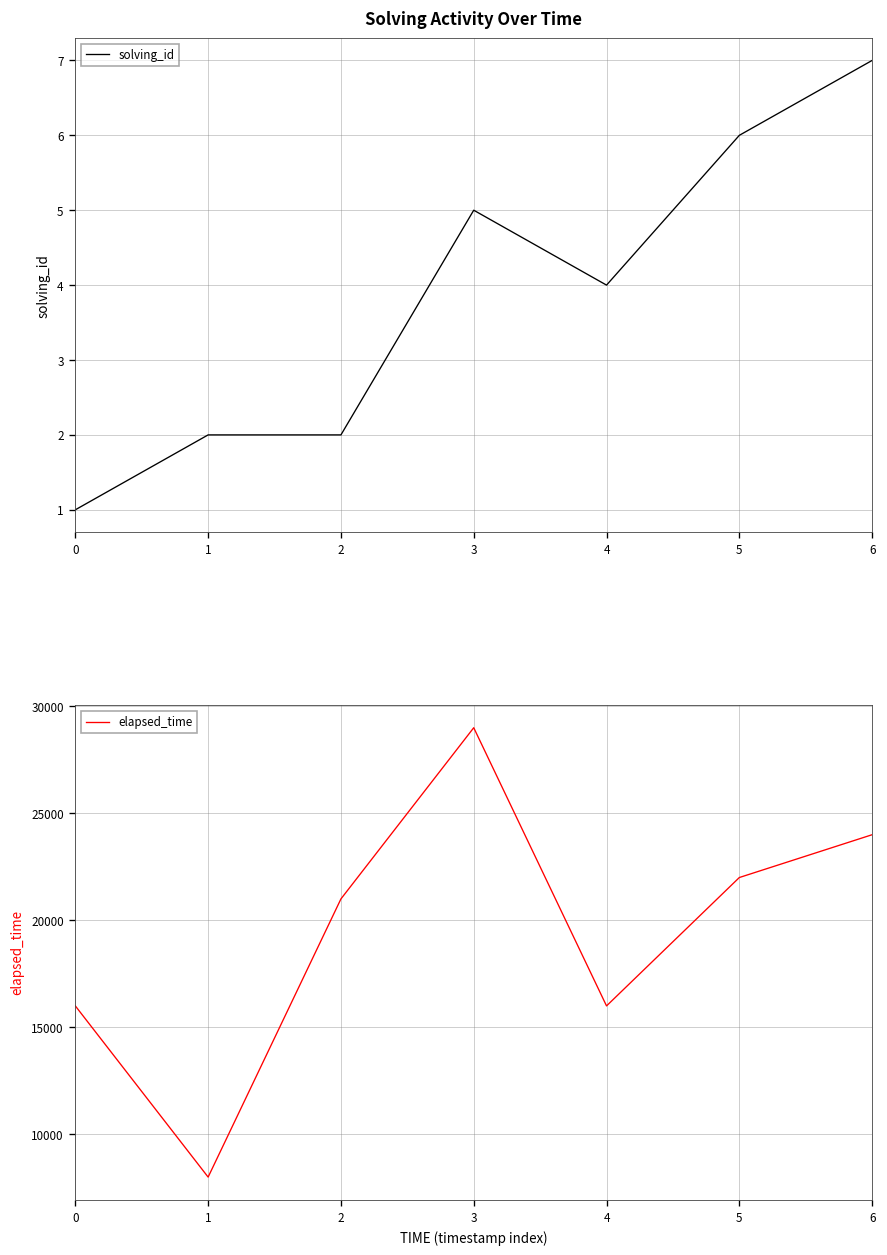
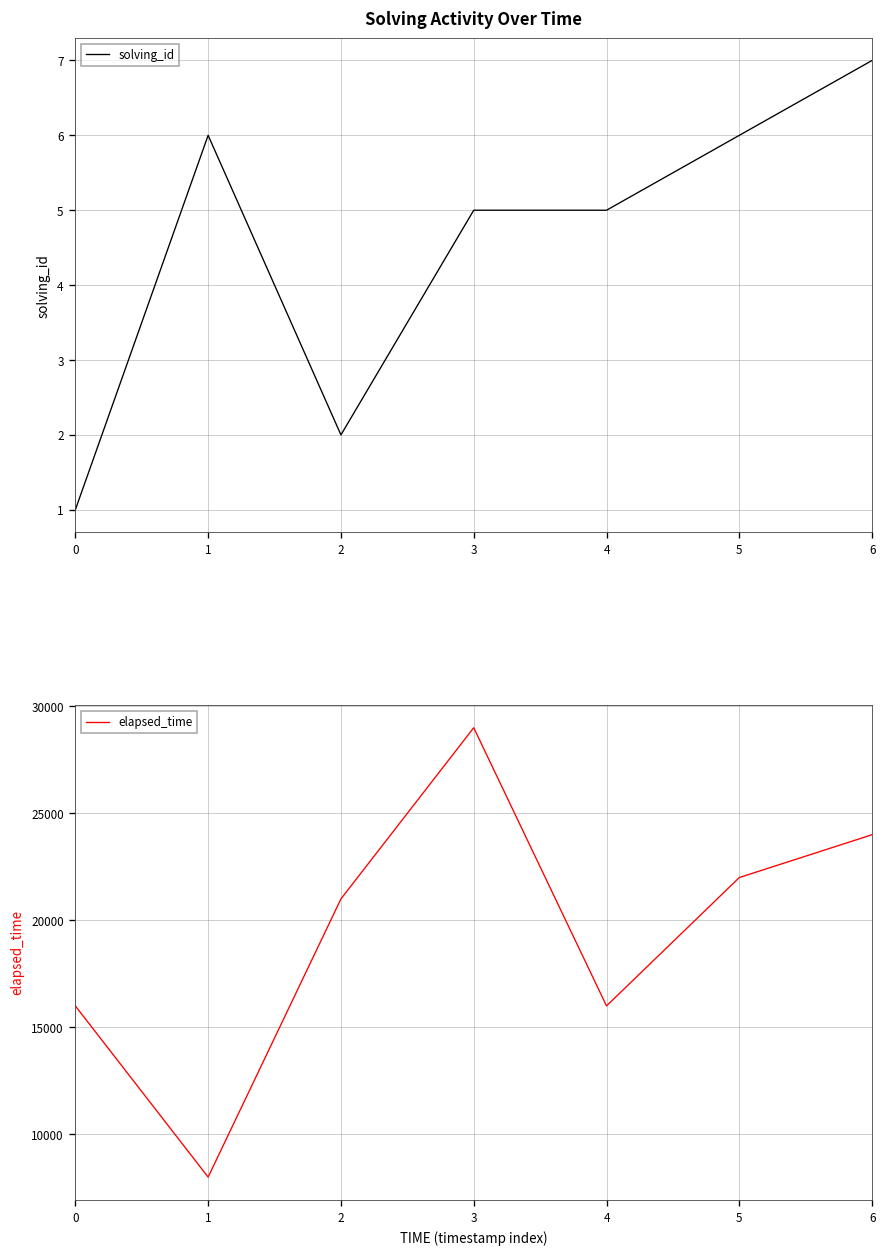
Solving Activity Over Time, 1: 2 -> 6
Solving Activity Over Time, 4: 4 -> 5
